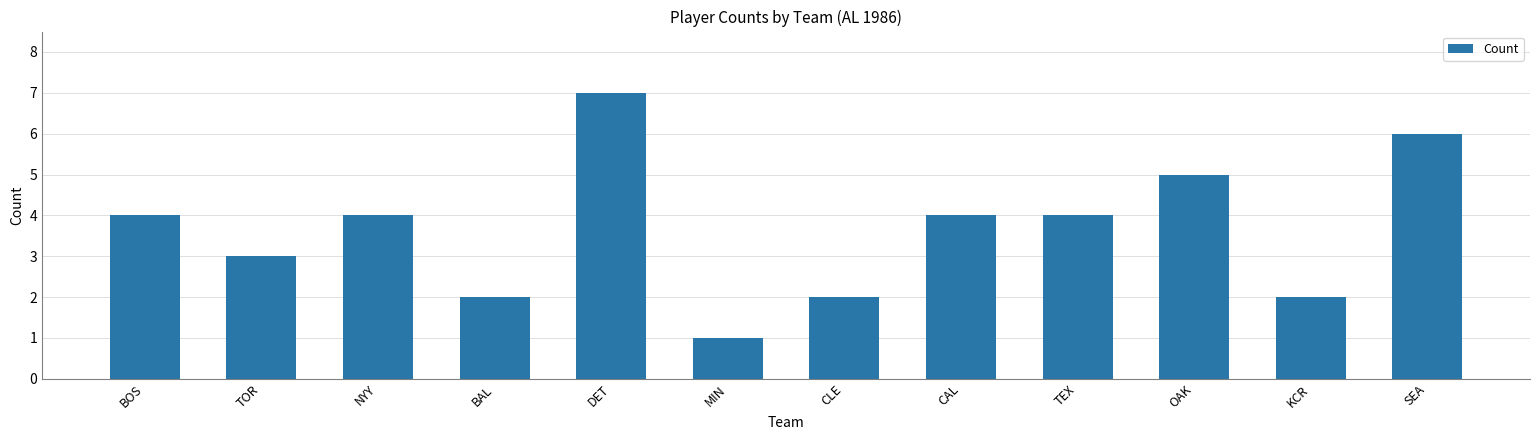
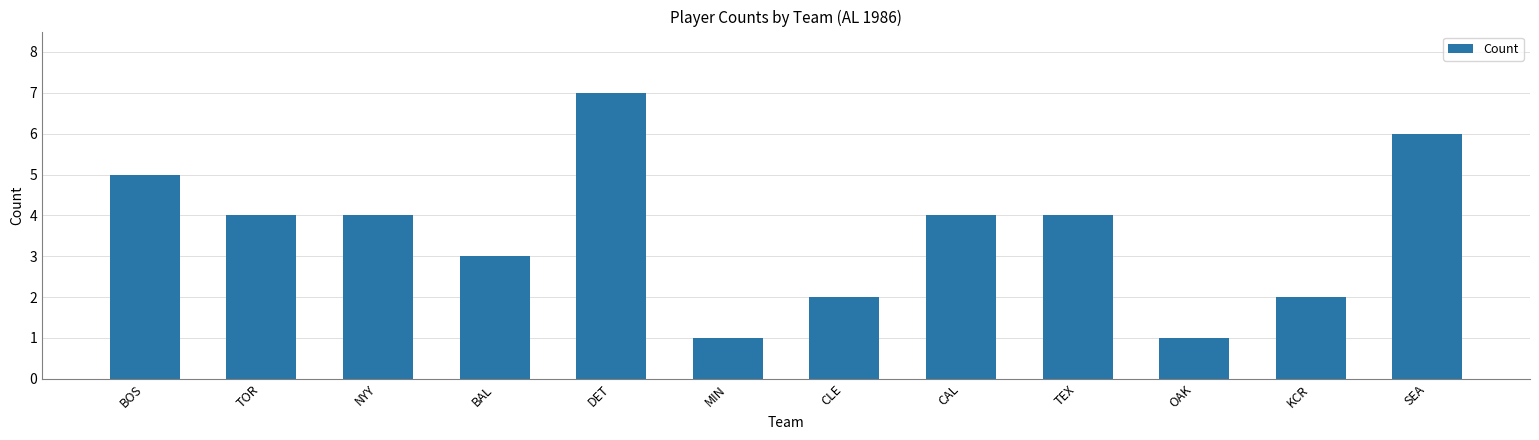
BOS: 4 -> 5
TOR: 3 -> 4
BAL: 2 -> 3
OAK: 5 -> 1
